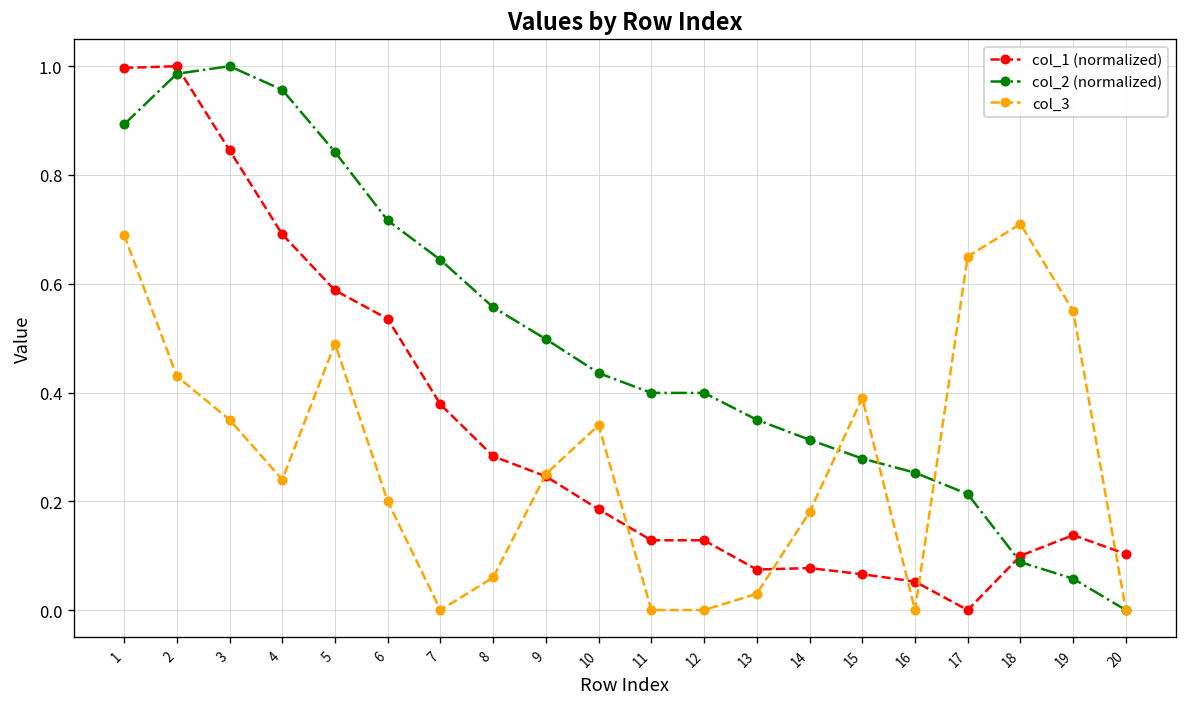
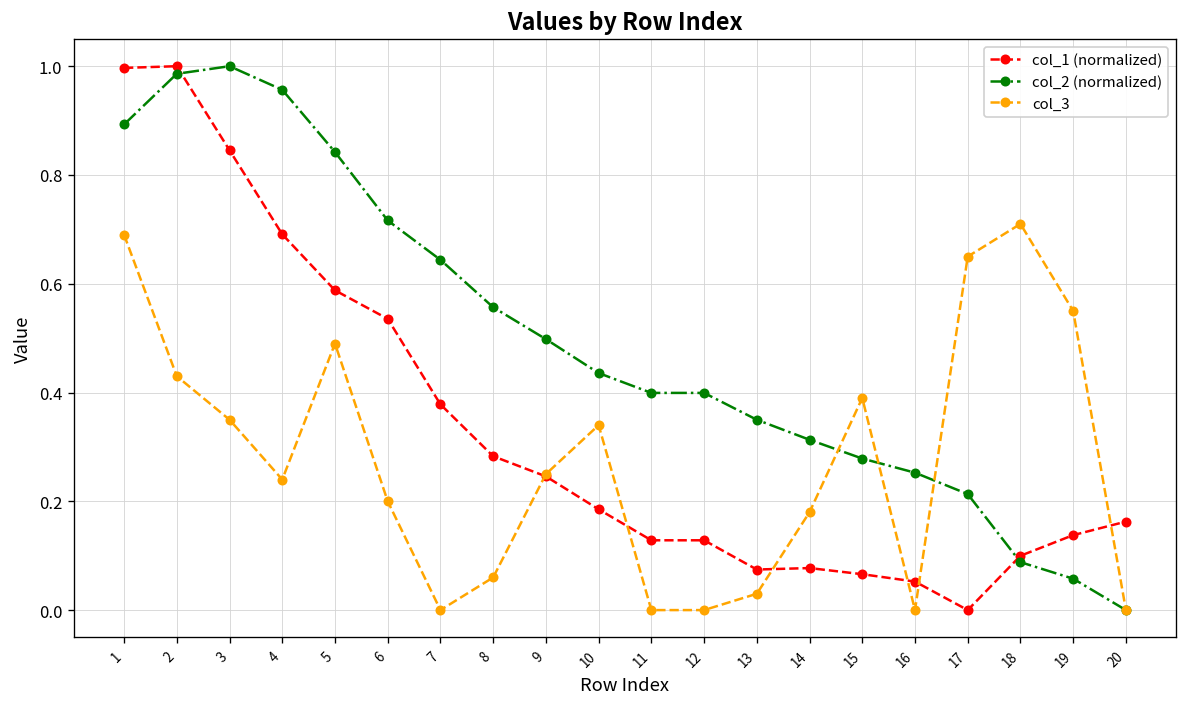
col_1 (normalized), 20: 0.10 -> 0.16
